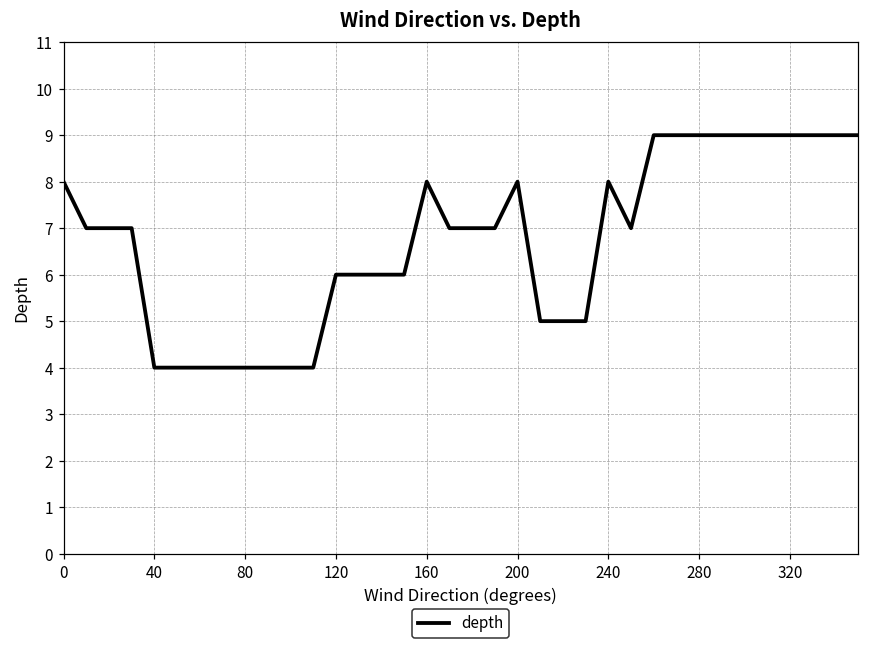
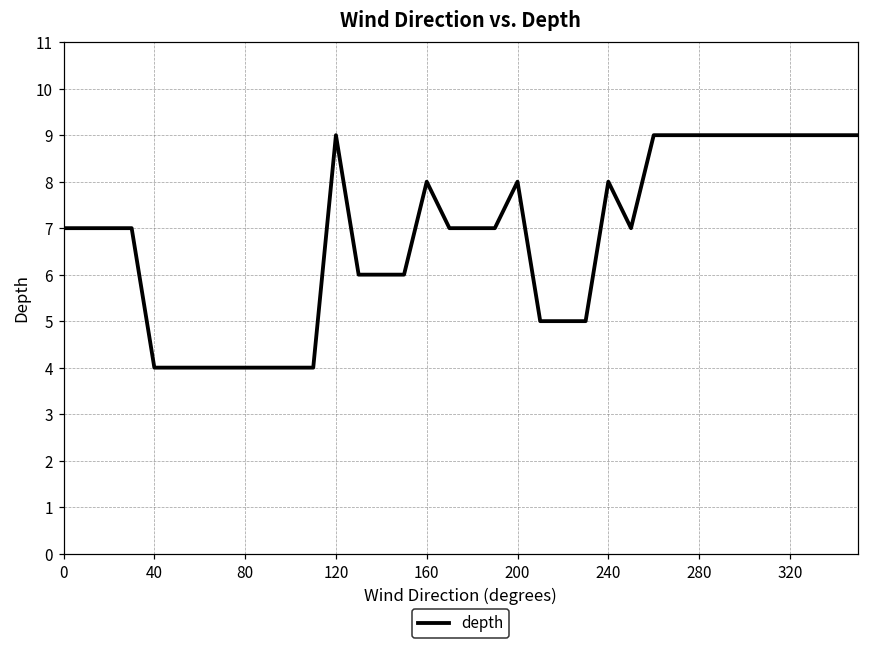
0: 8 -> 7
120: 6 -> 9
